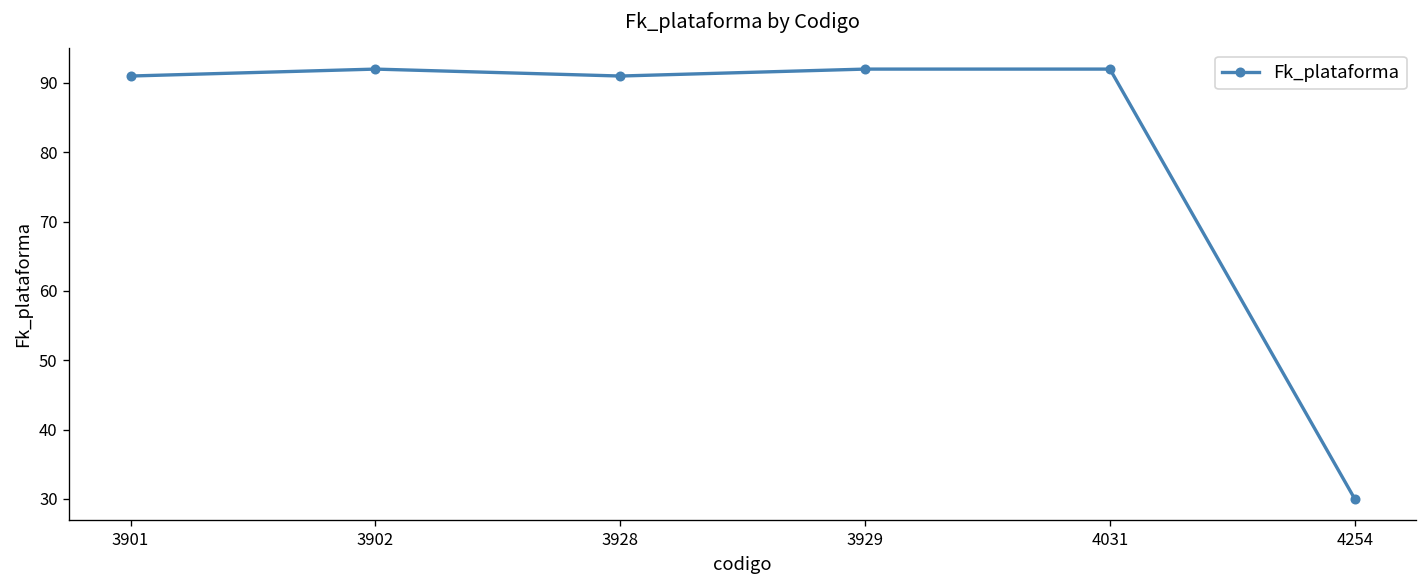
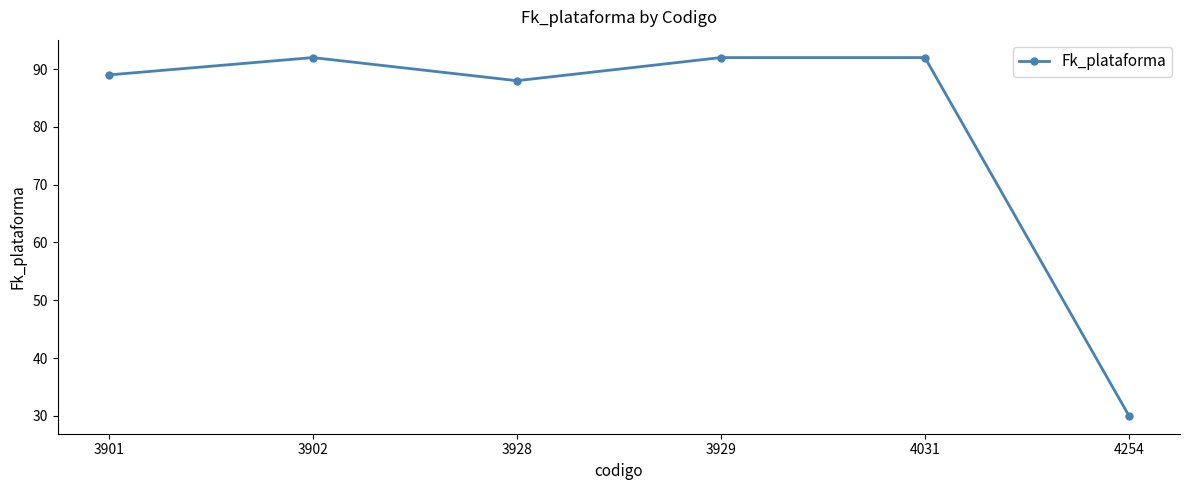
3901: 91 -> 89
3928: 91 -> 88
